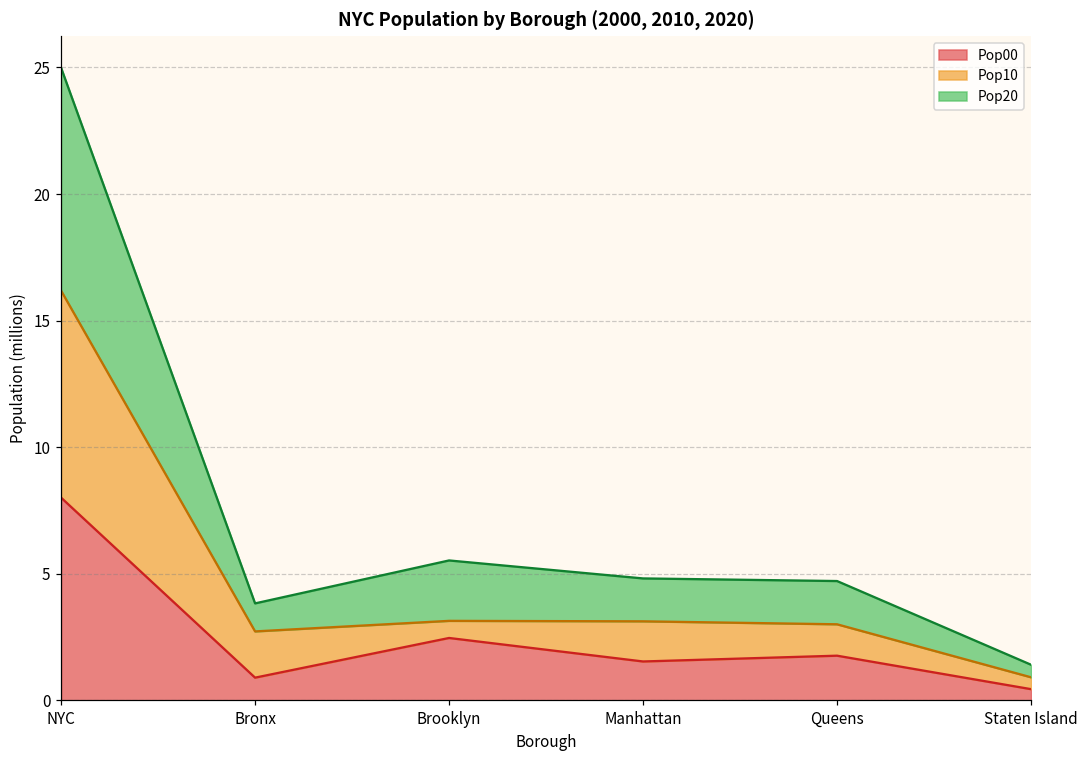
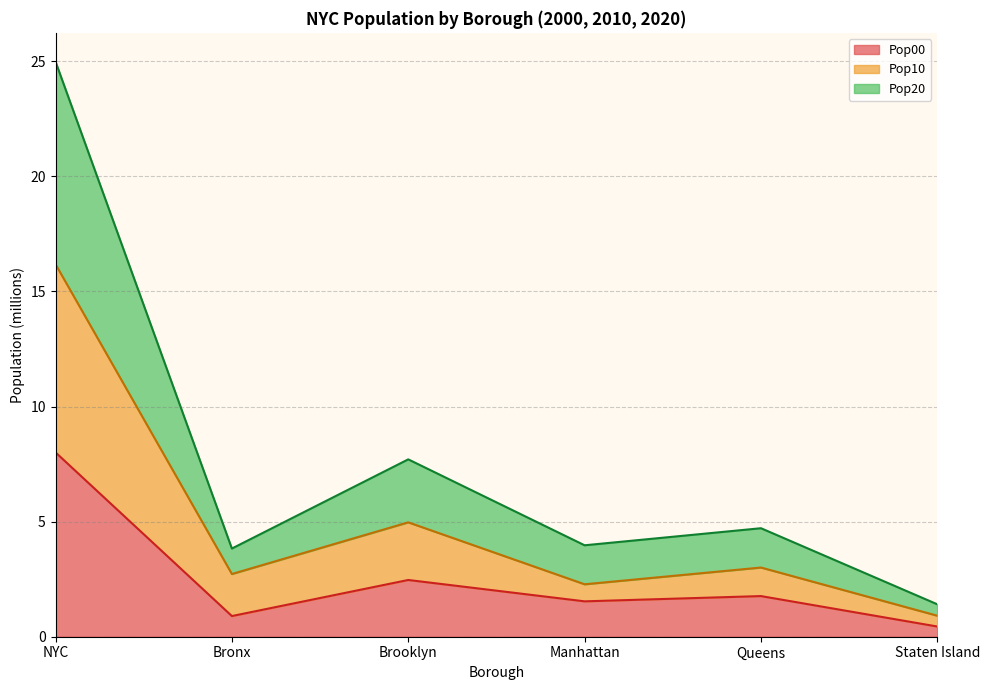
Pop10, Brooklyn: 0.7 -> 2.5
Pop20, Brooklyn: 2.4 -> 2.7
Pop10, Manhattan: 1.6 -> 0.7
